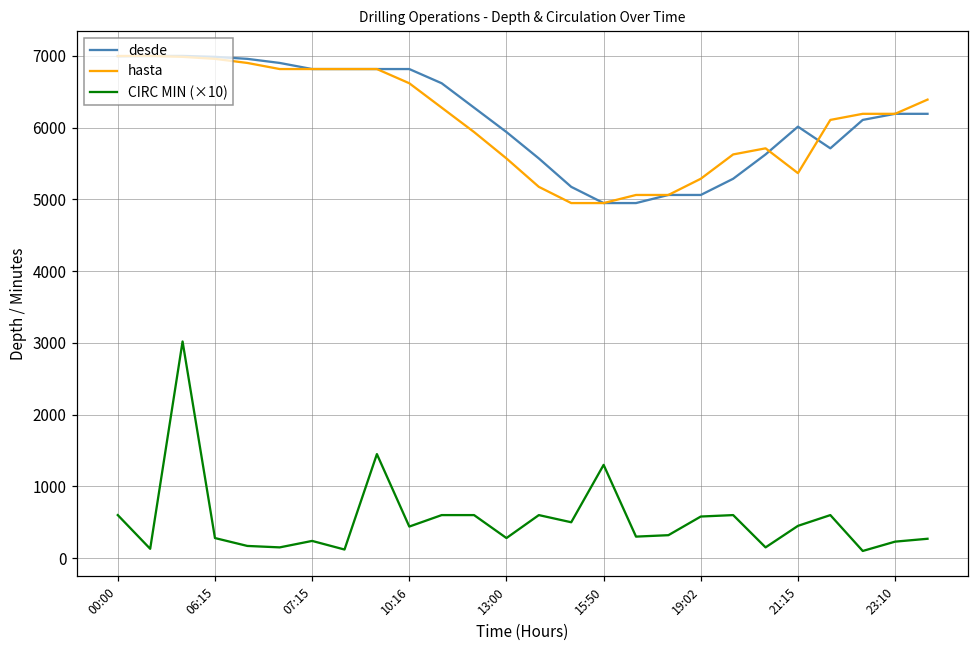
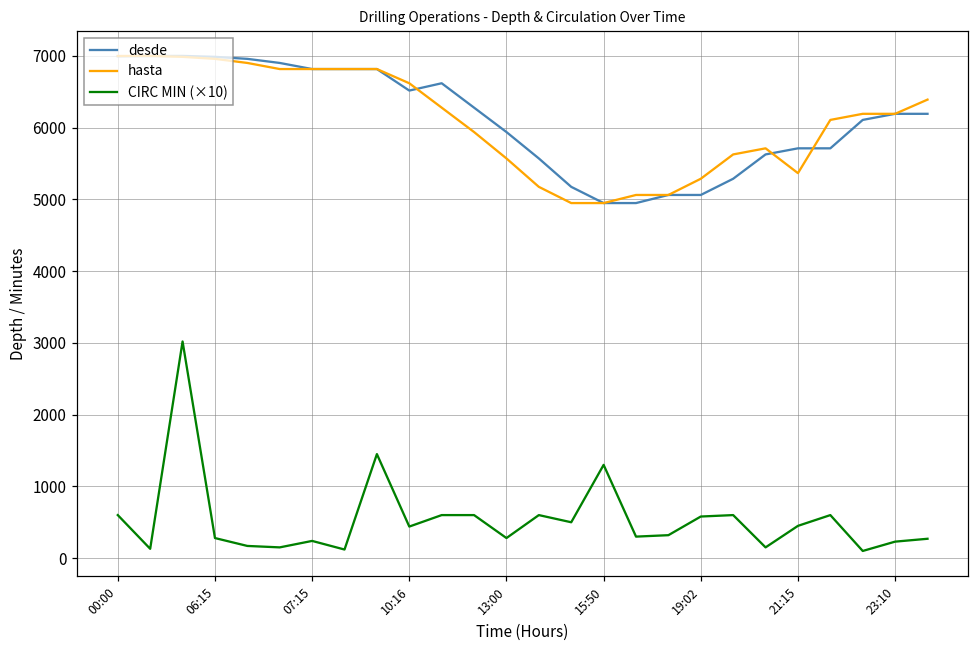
desde, 10:16: 6800 -> 6500
desde, 21:15: 6000 -> 5700
